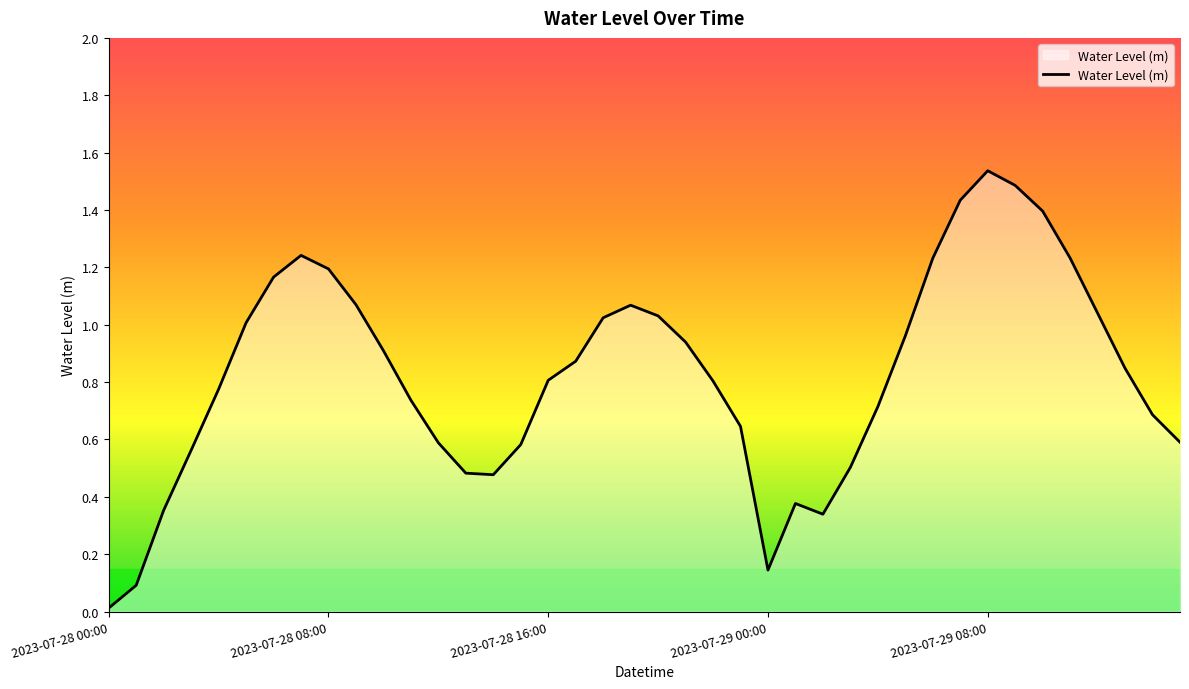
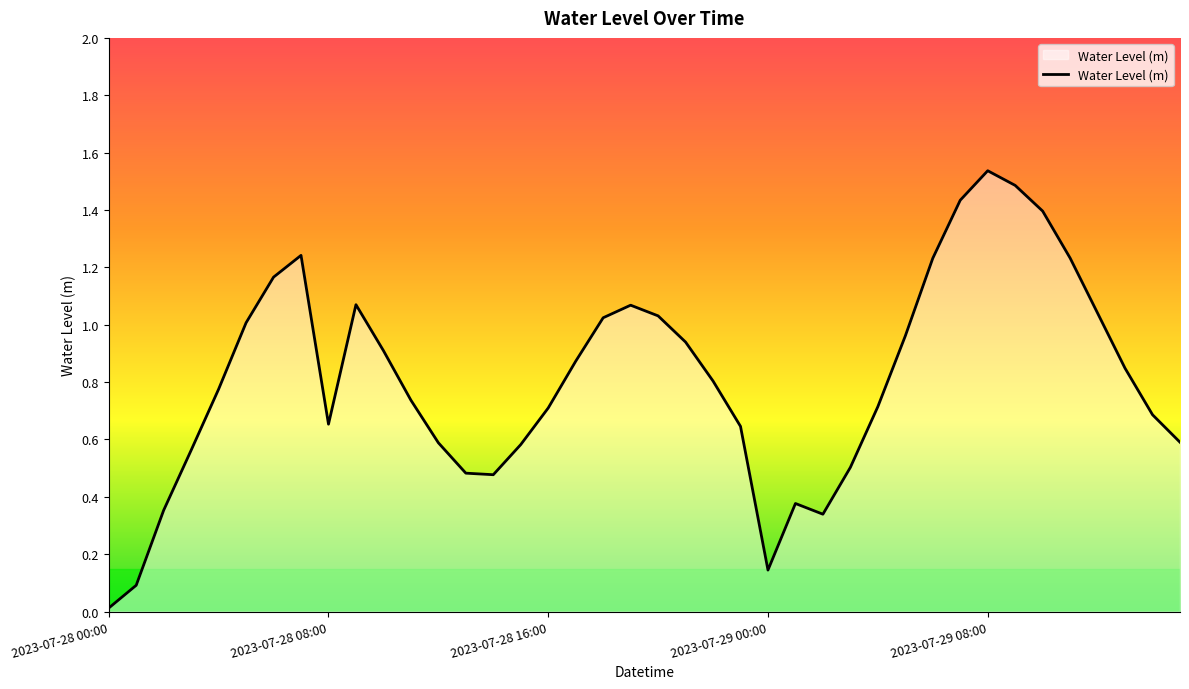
2023-07-28 08:00: 1.19 -> 0.65
2023-07-28 16:00: 0.81 -> 0.71
